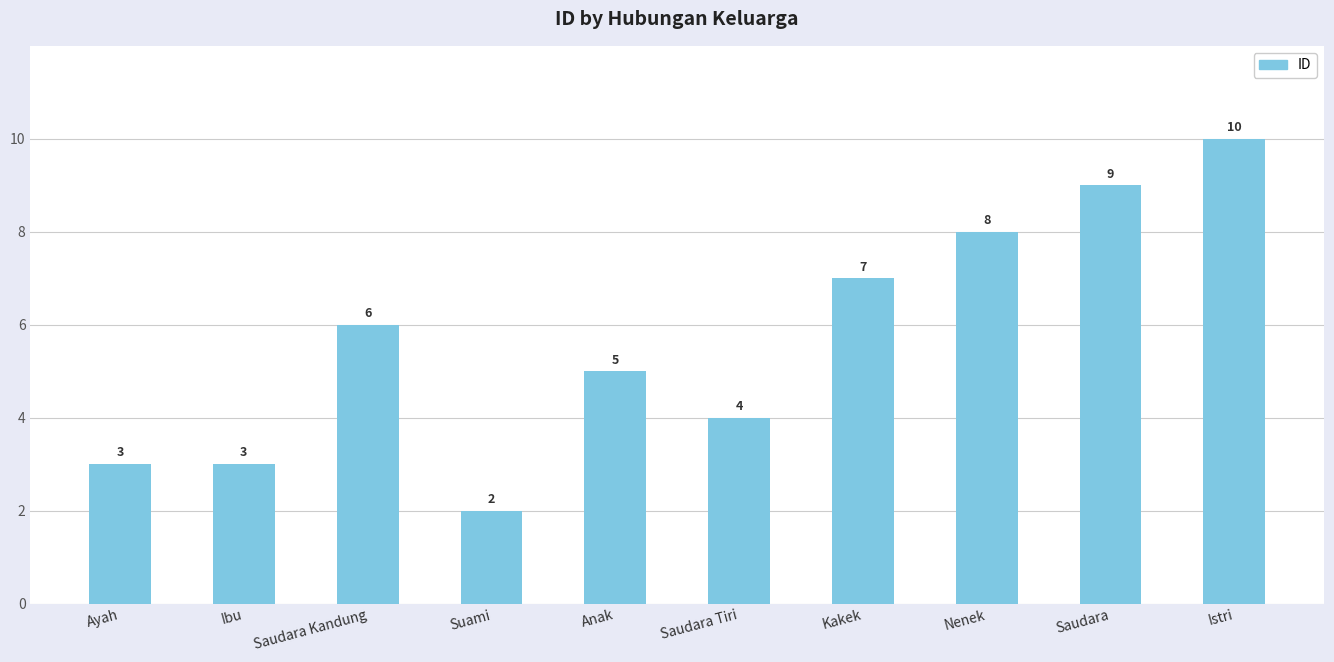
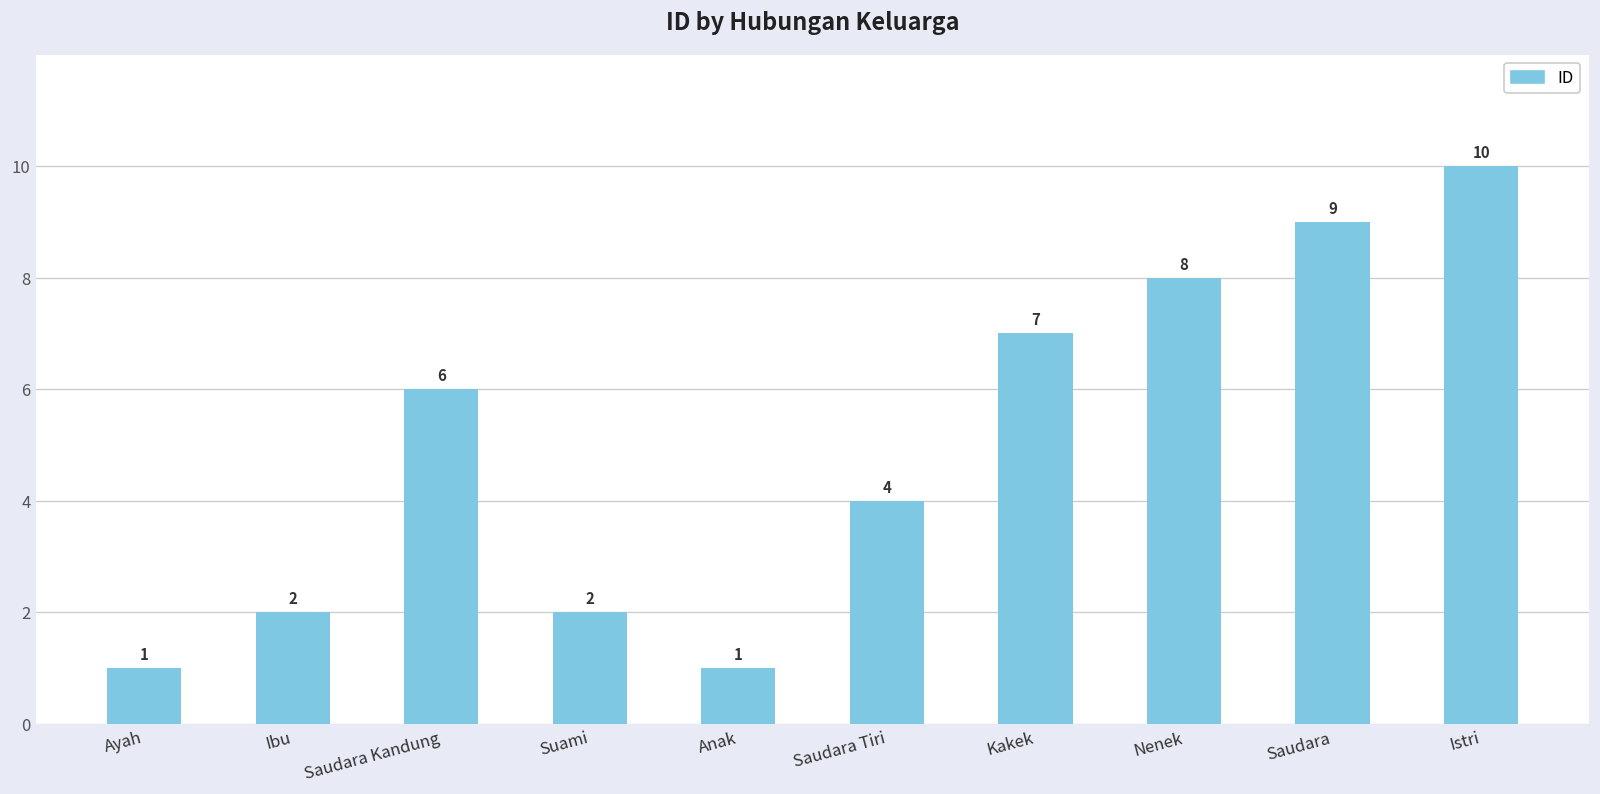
Ayah: 3 -> 1
Ibu: 3 -> 2
Anak: 5 -> 1
